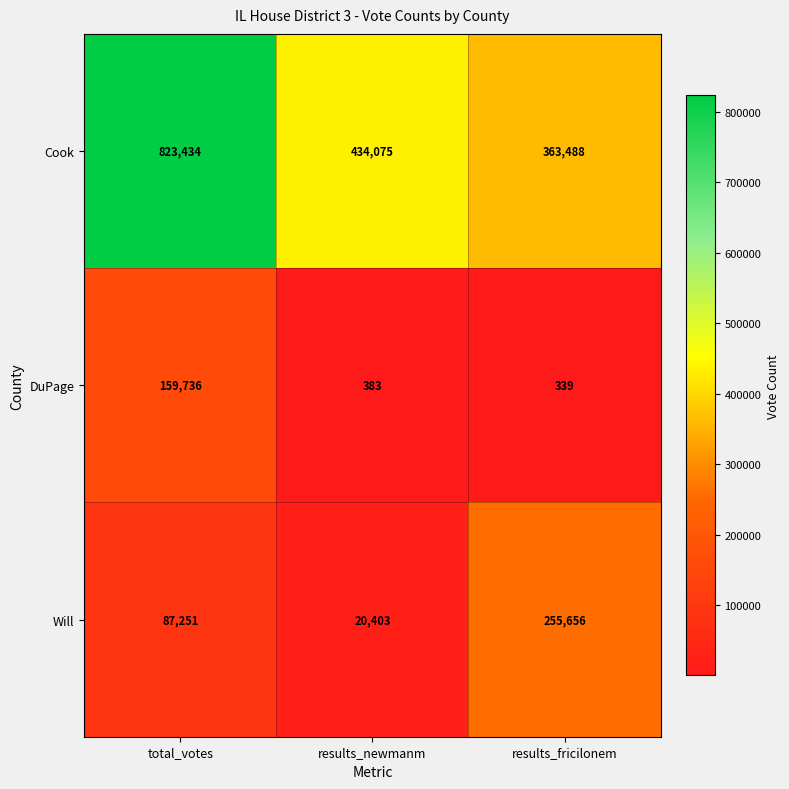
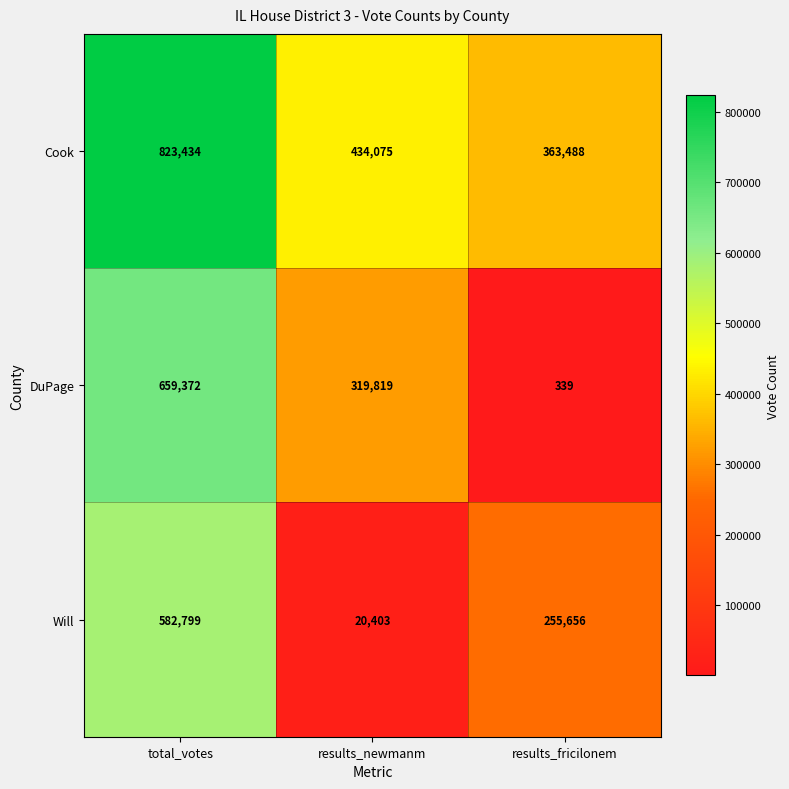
DuPage, total_votes: 159,736 -> 659,372
DuPage, results_newmanm: 383 -> 319,819
Will, total_votes: 87,251 -> 582,799
